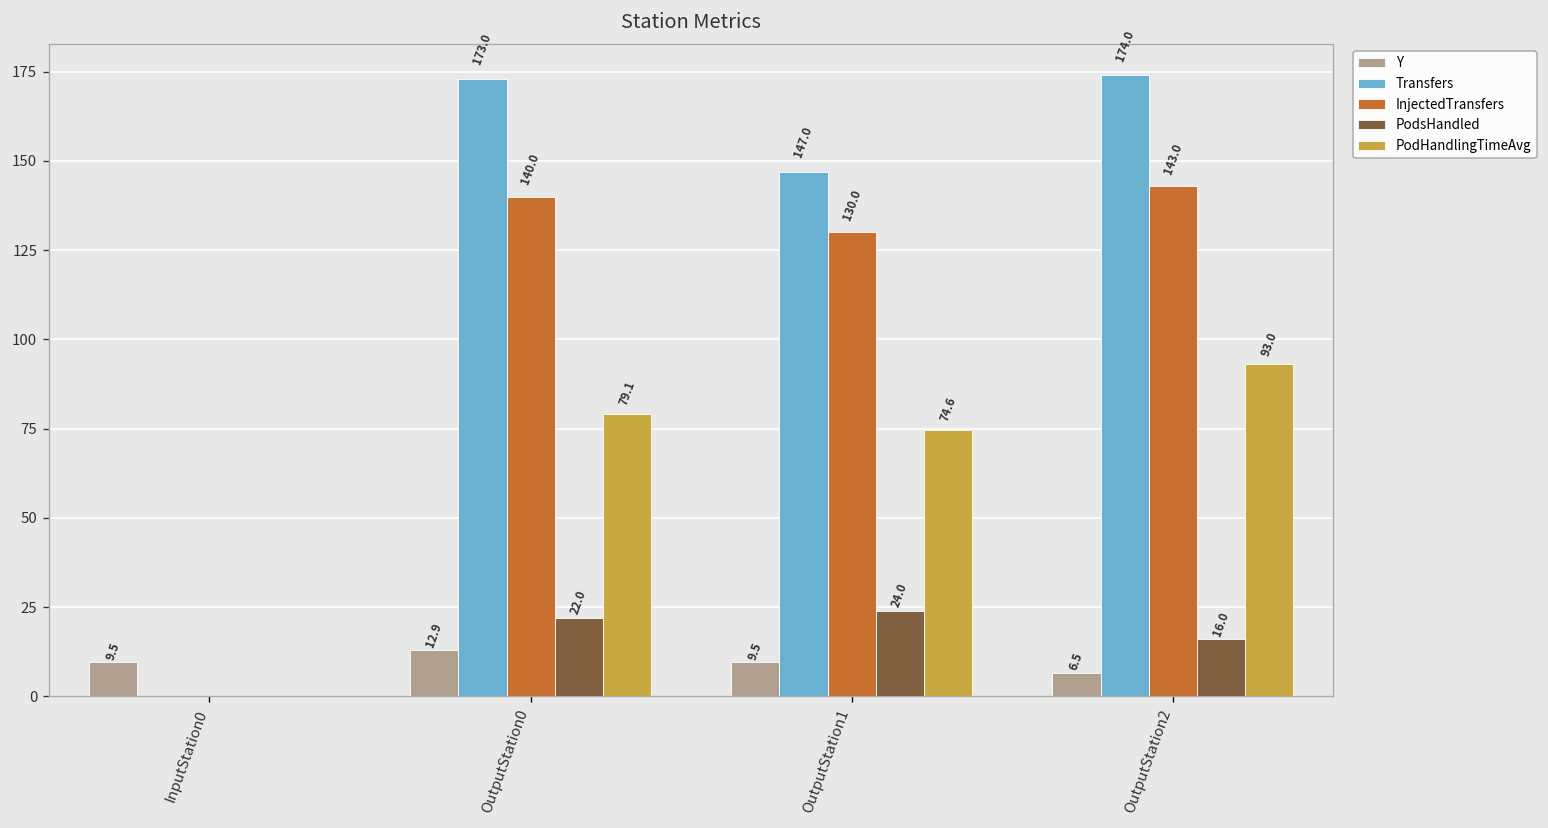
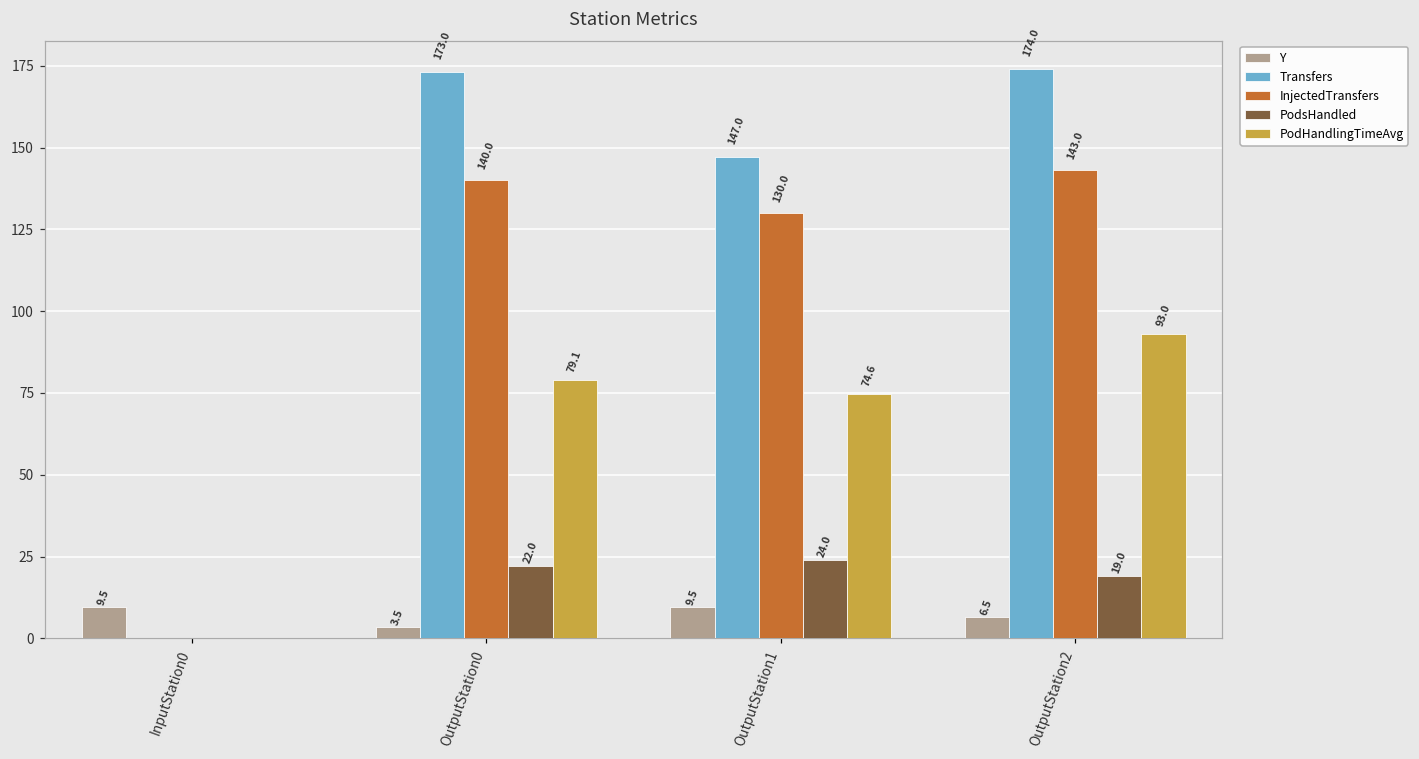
Y, OutputStation0: 12.9 -> 3.5
PodsHandled, OutputStation2: 16.0 -> 19.0
